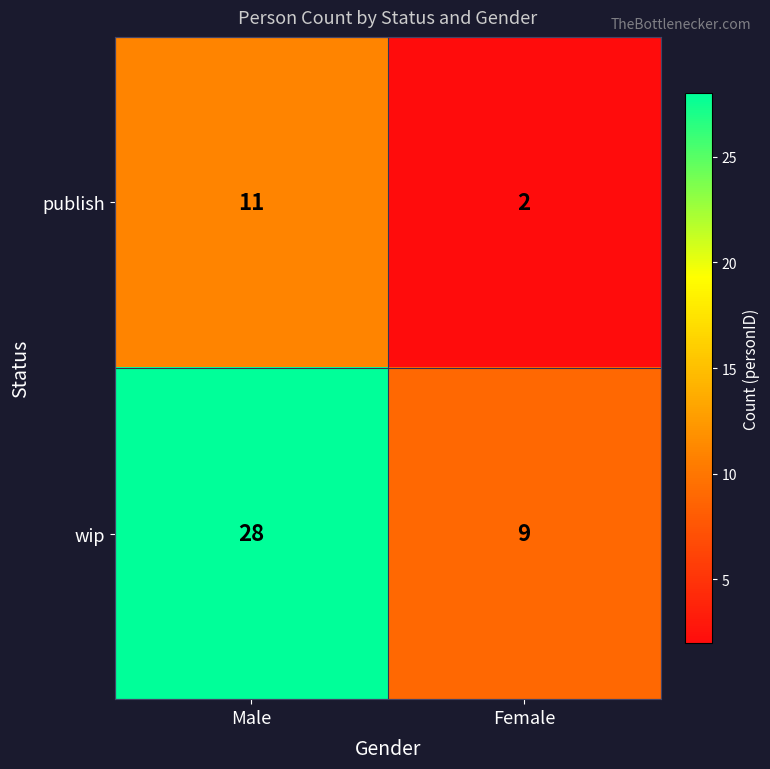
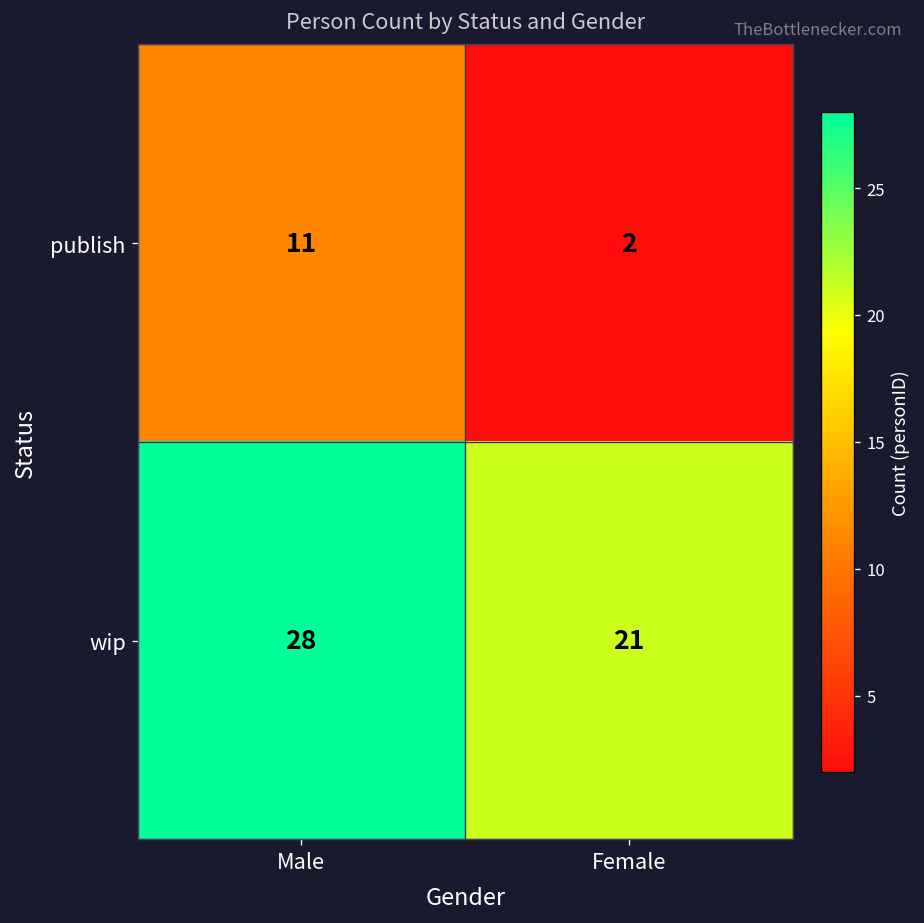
wip, Female: 9 -> 21
